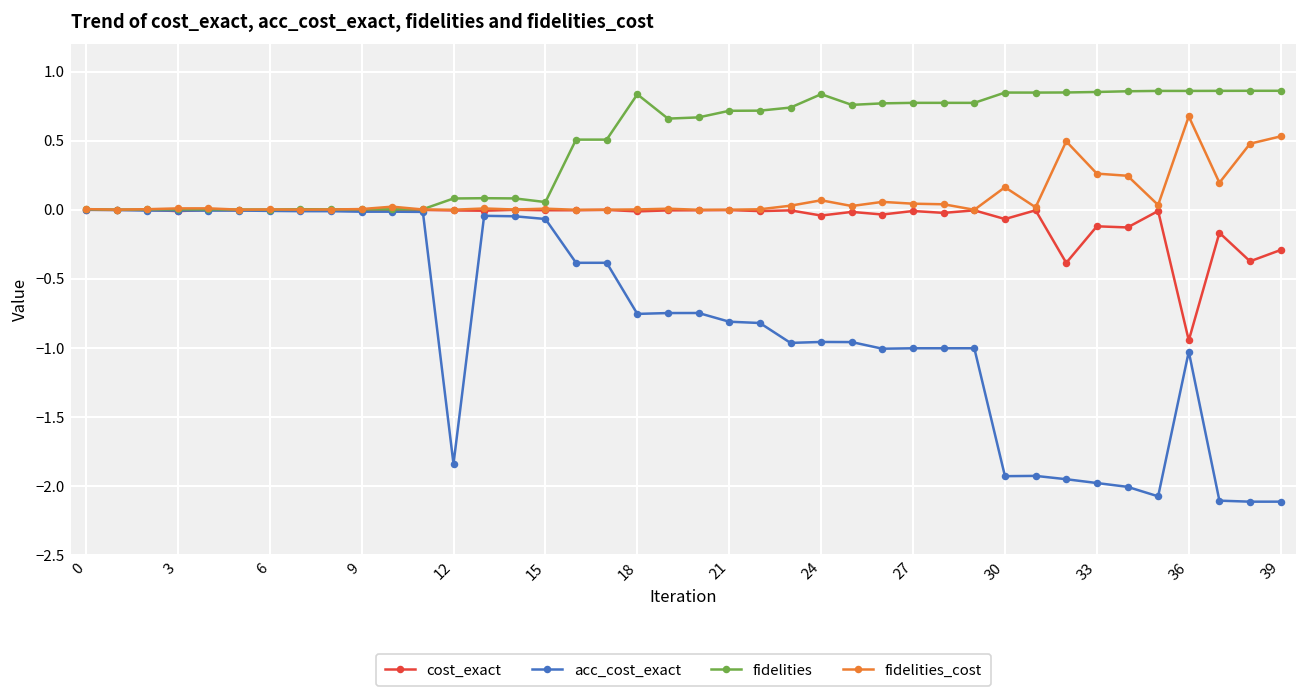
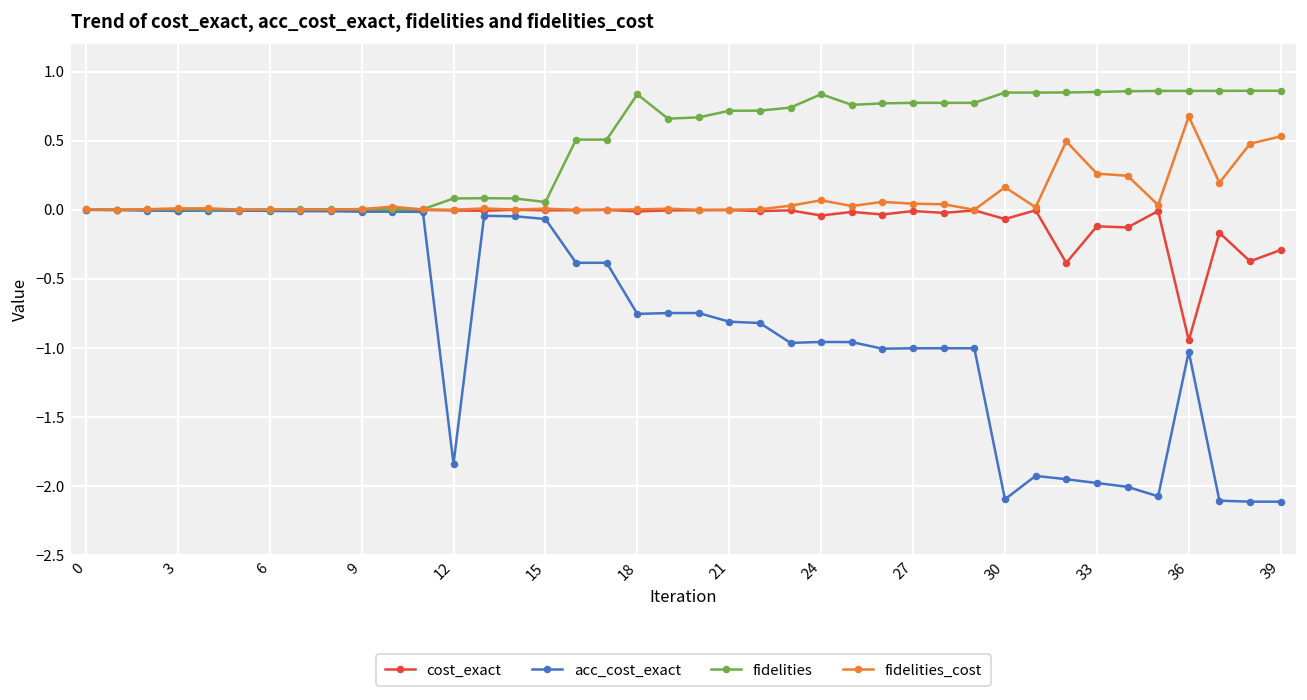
acc_cost_exact, 30: -1.93 -> -2.10
